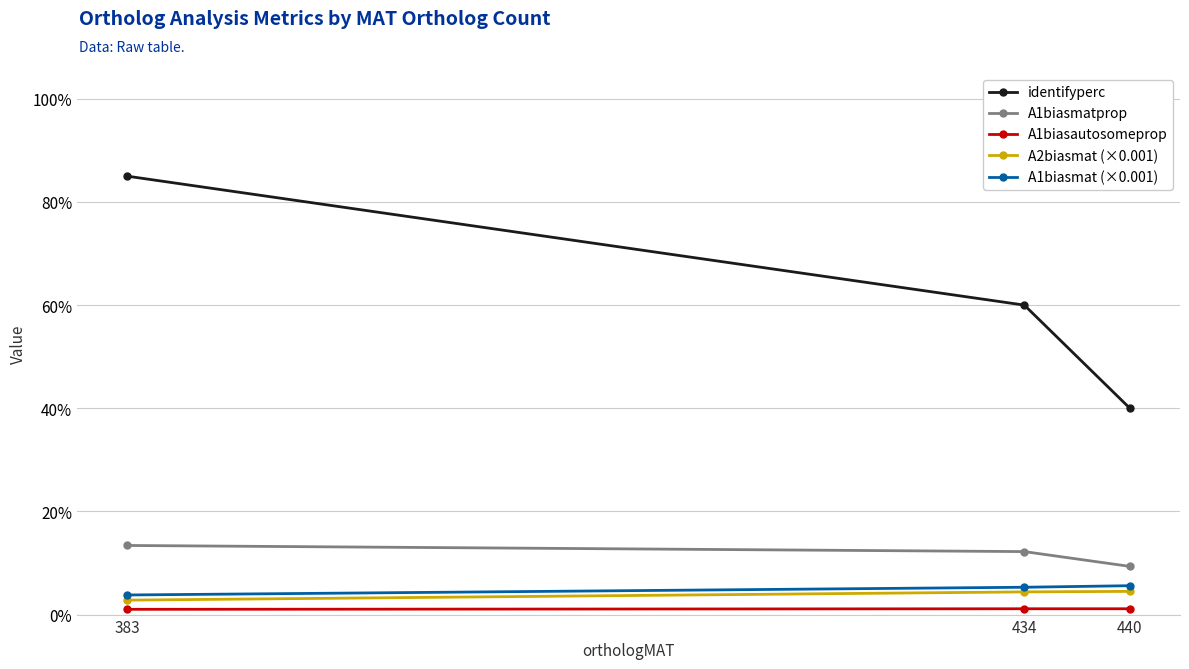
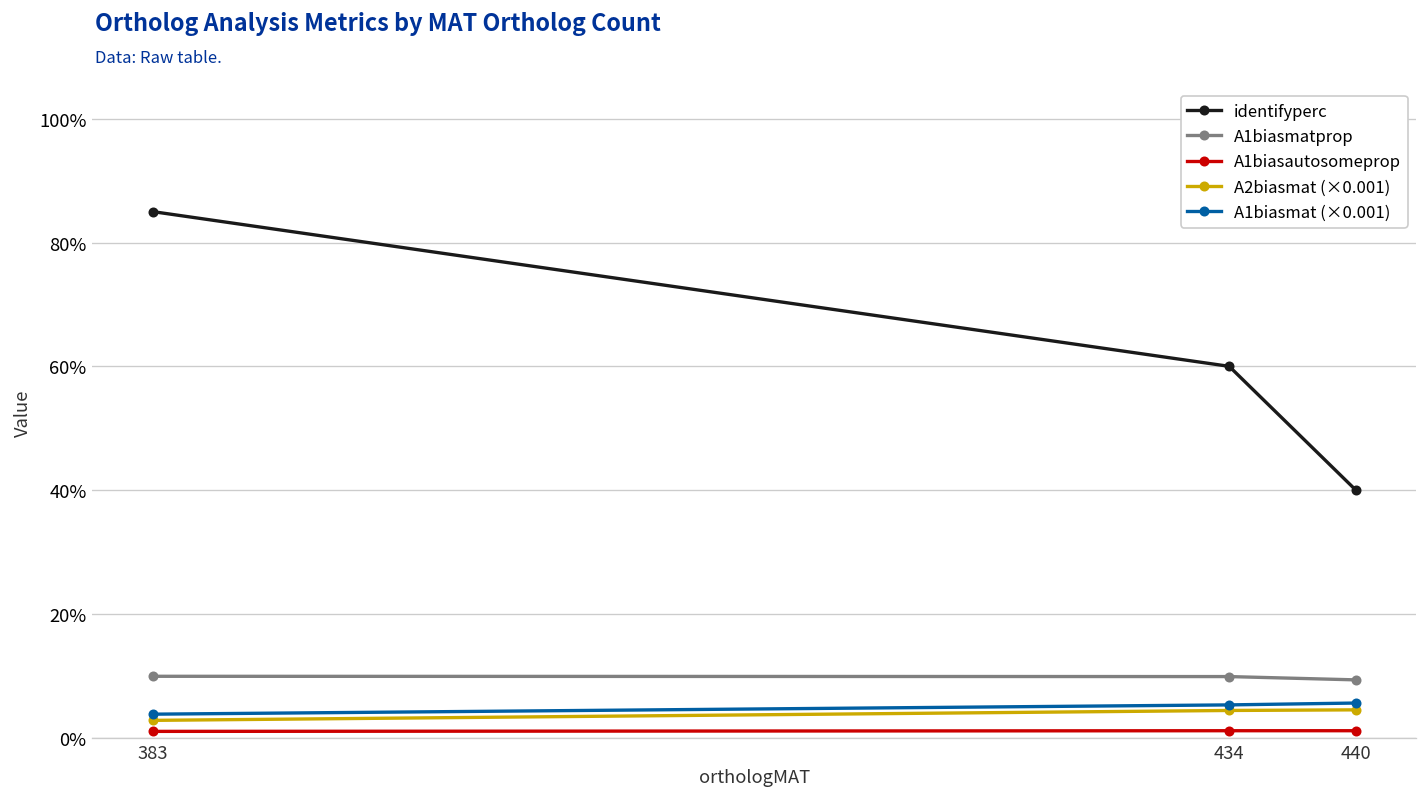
A1biasmatprop, 383: 13% -> 10%
A1biasmatprop, 434: 12% -> 10%
